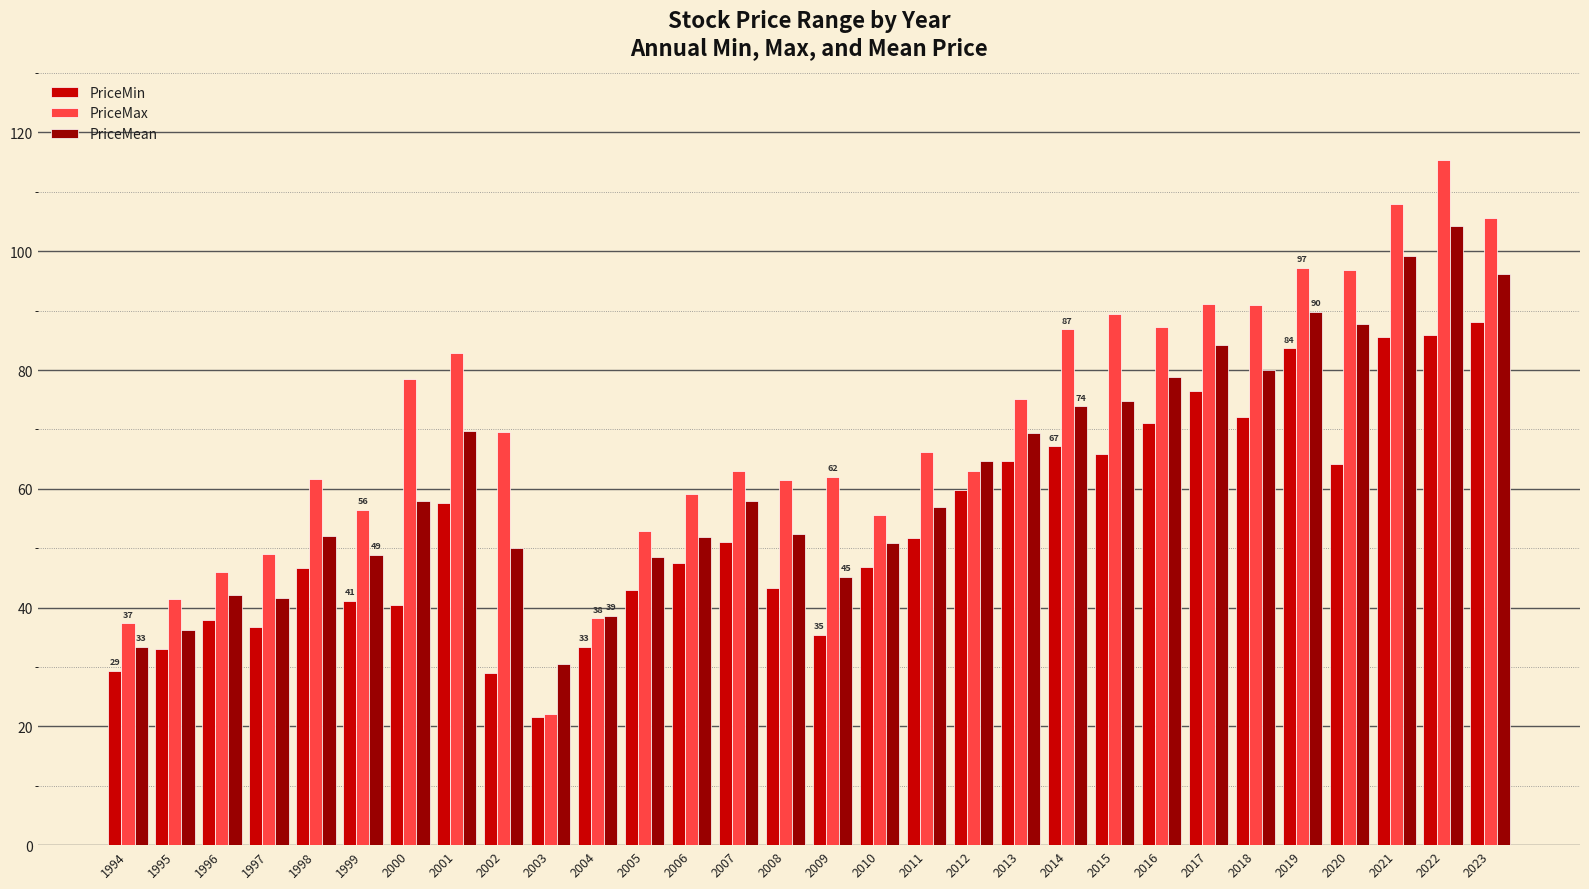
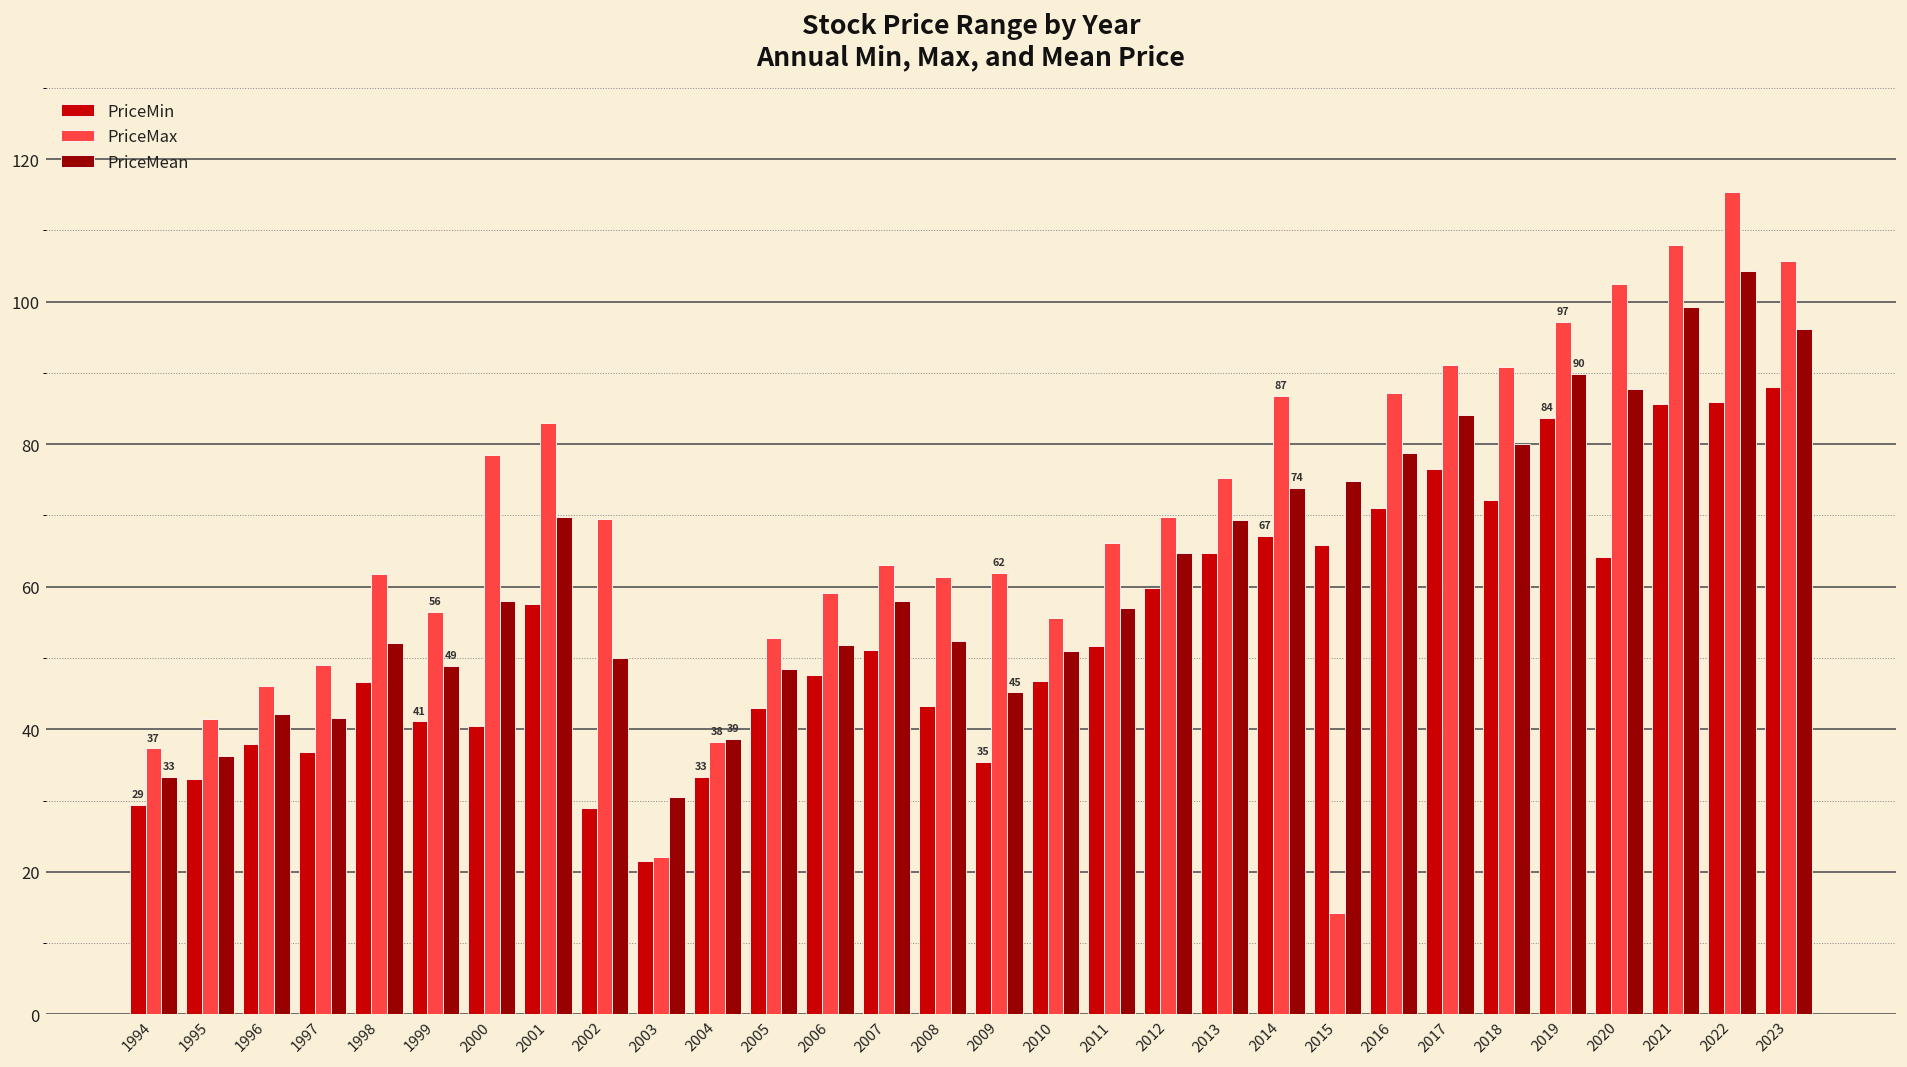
PriceMax, 2012: 63 -> 70
PriceMax, 2015: 89 -> 14
PriceMax, 2020: 97 -> 102
